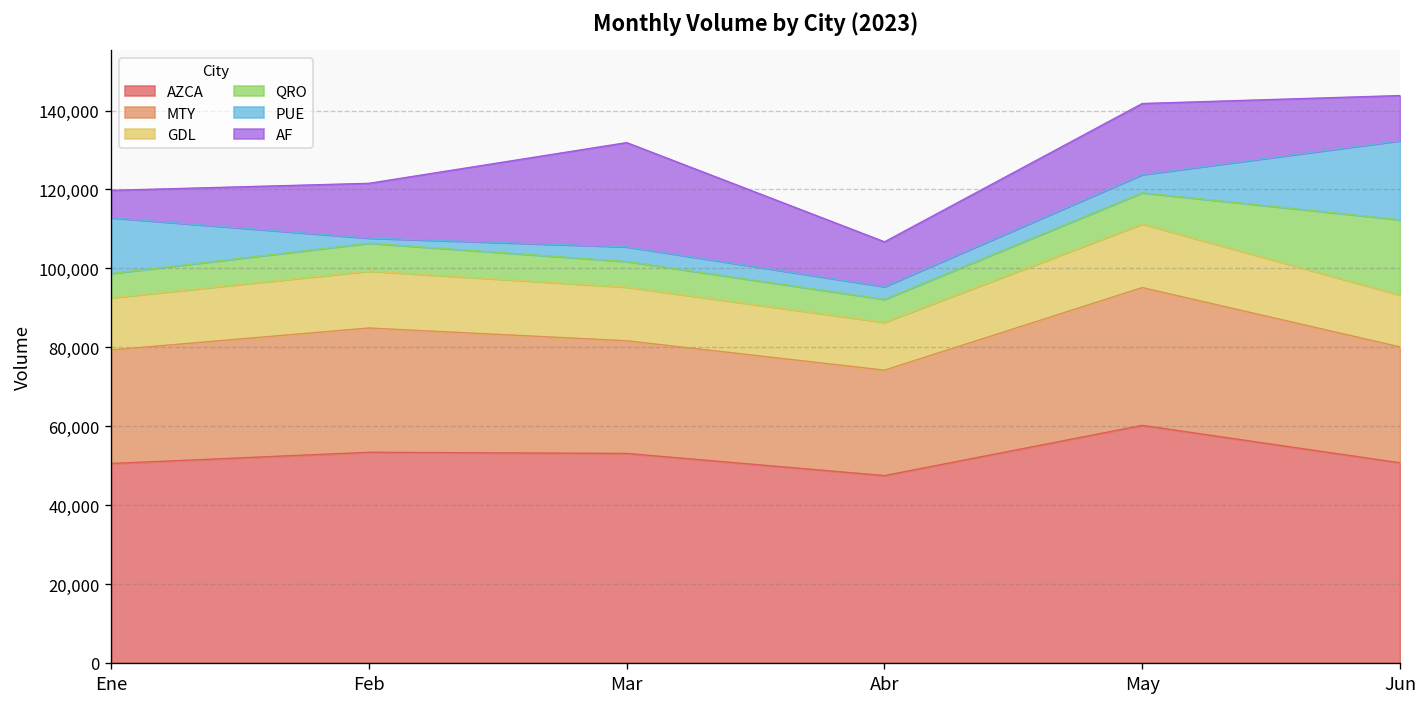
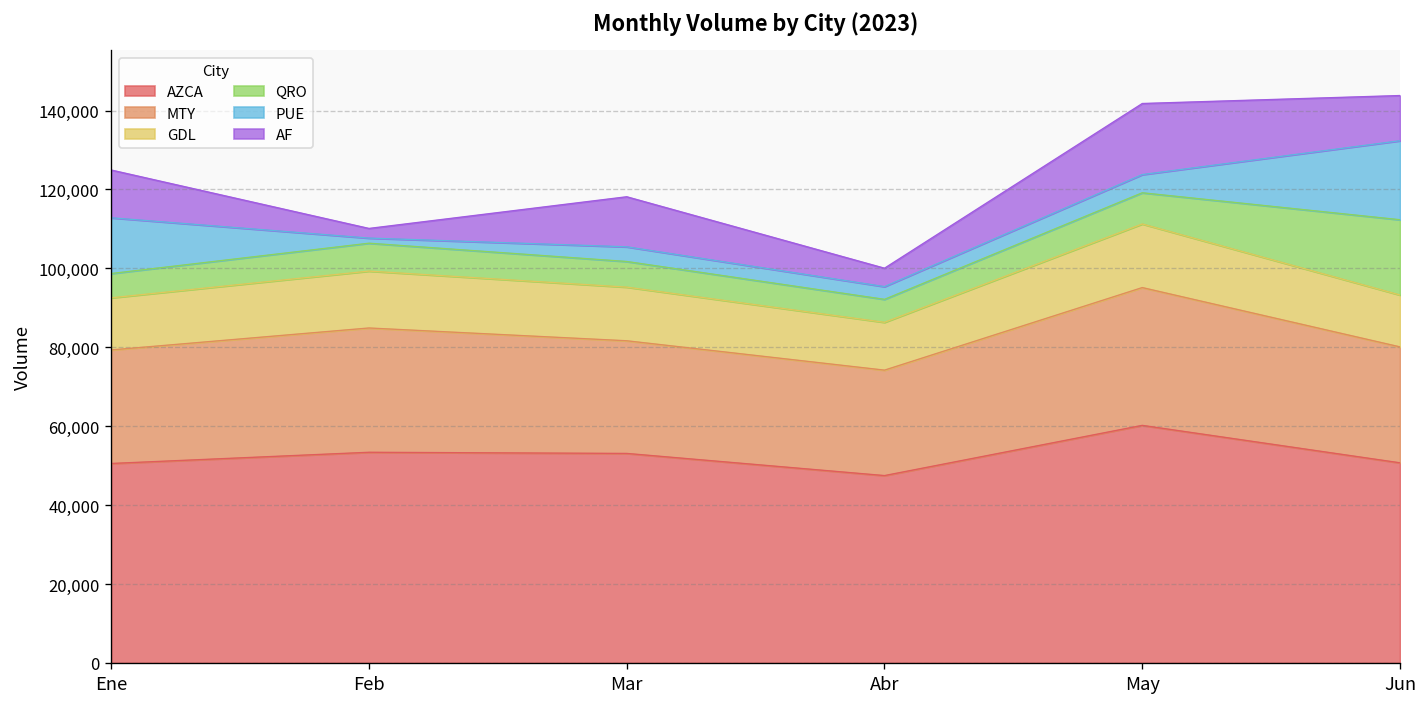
AF, Ene: 7,000 -> 12,000
AF, Feb: 14,000 -> 2,000
AF, Mar: 26,000 -> 13,000
AF, Abr: 11,000 -> 5,000
